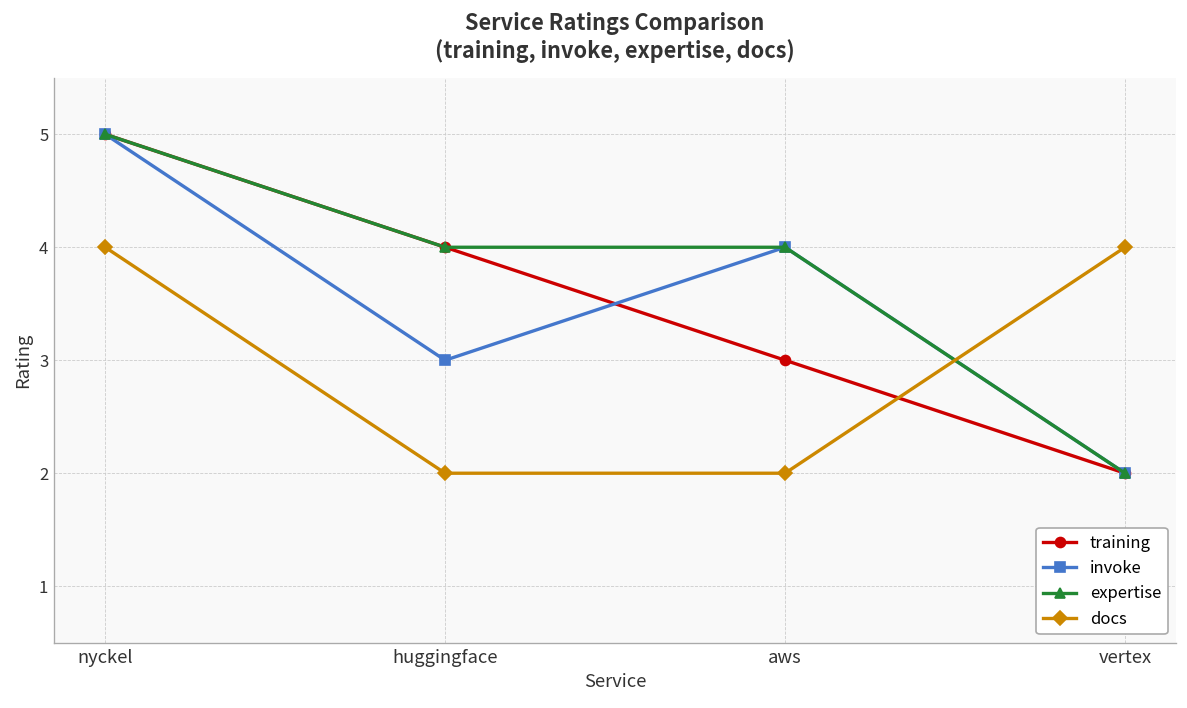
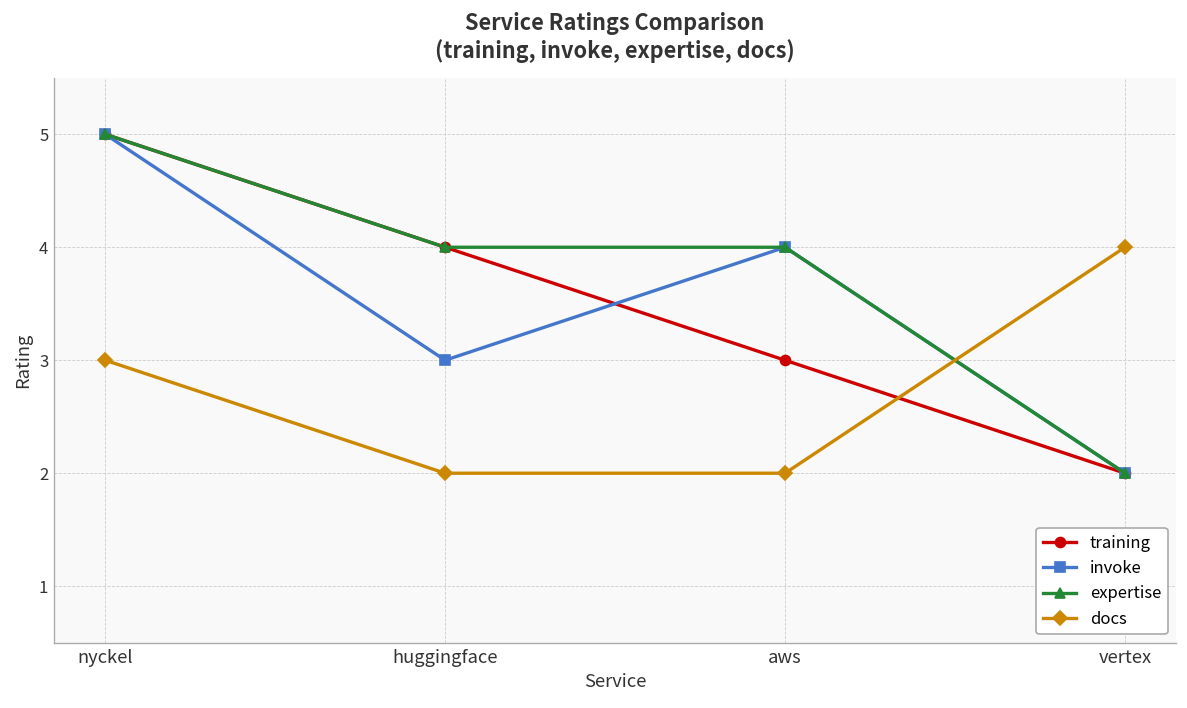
docs, nyckel: 4 -> 3
